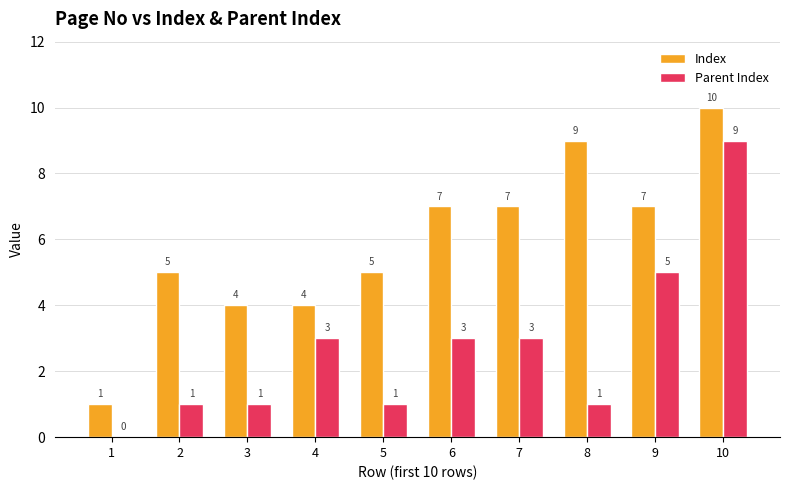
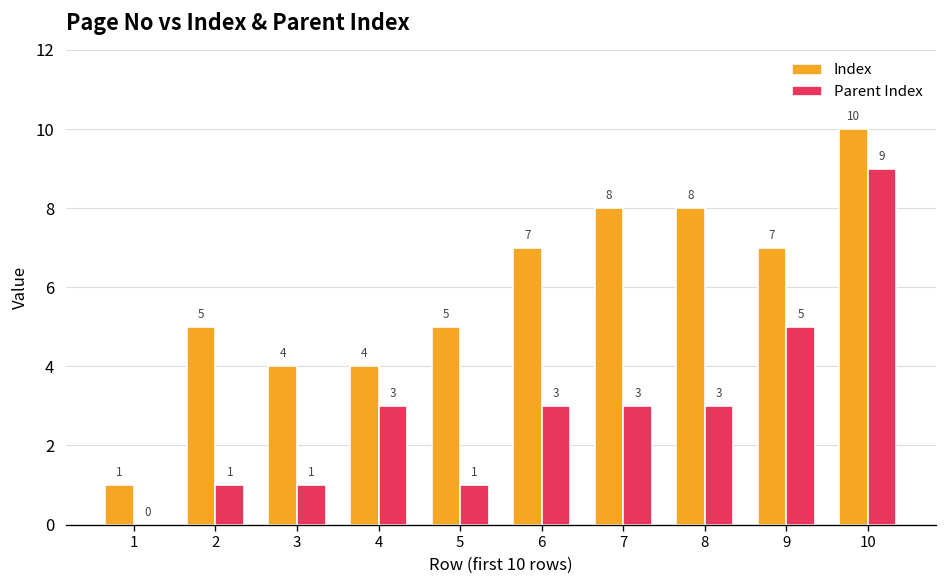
Index, 7: 7 -> 8
Index, 8: 9 -> 8
Parent Index, 8: 1 -> 3
